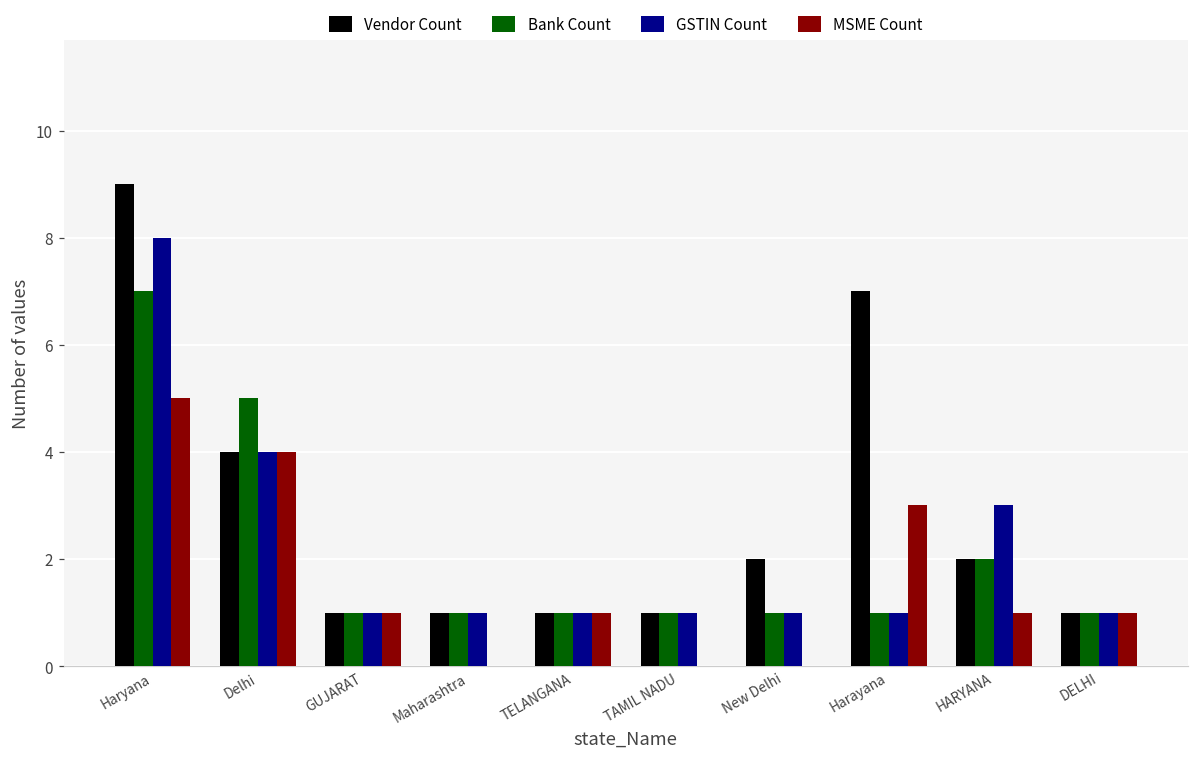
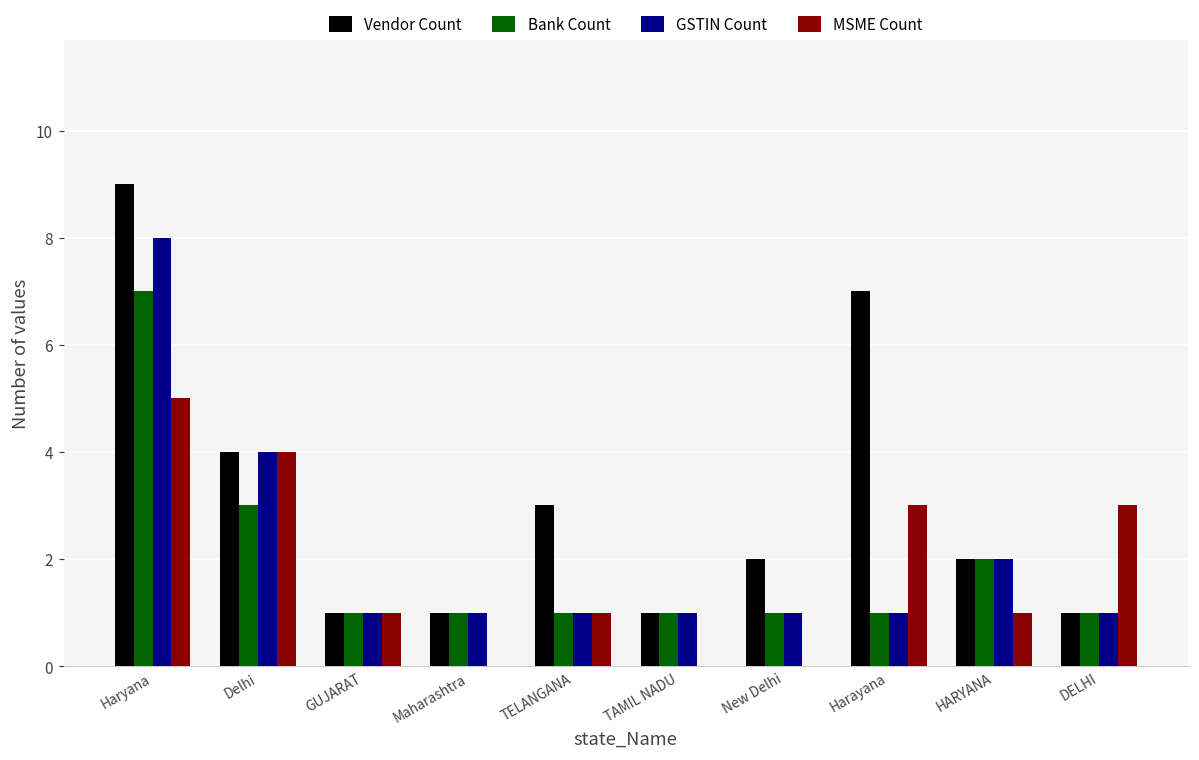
Bank Count, Delhi: 5 -> 3
Vendor Count, TELANGANA: 1 -> 3
GSTIN Count, HARYANA: 3 -> 2
MSME Count, DELHI: 1 -> 3
